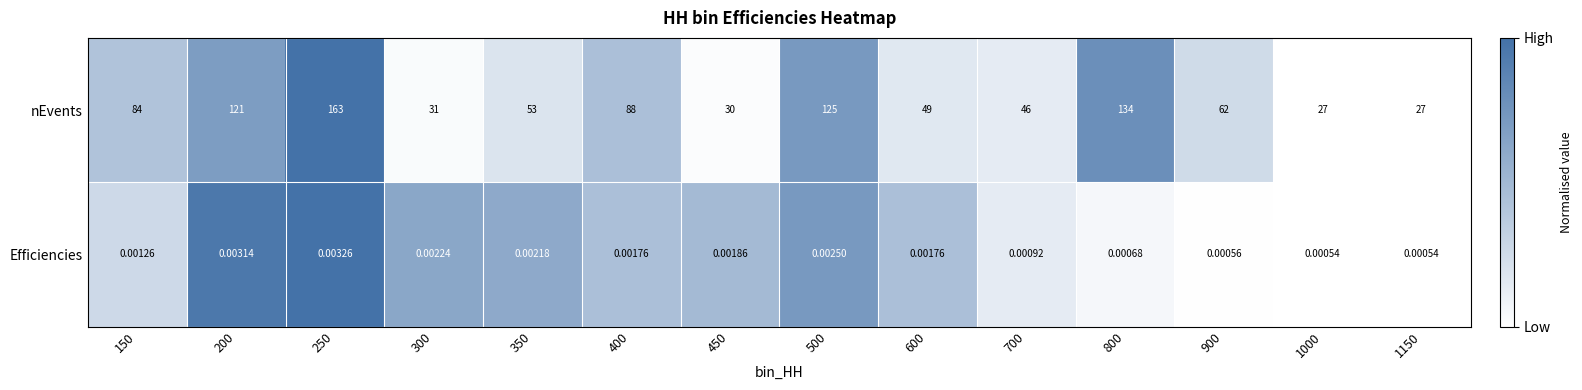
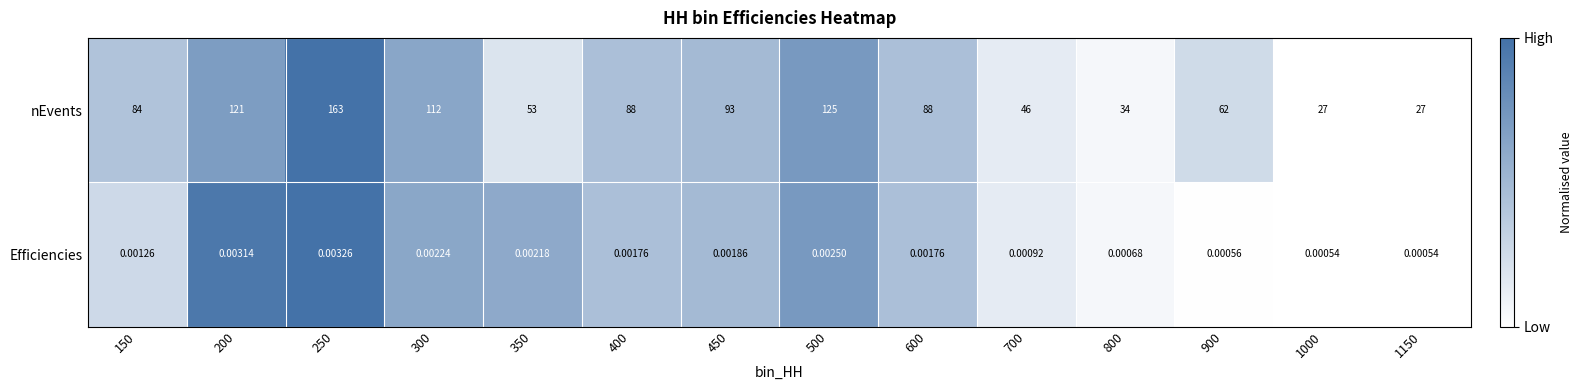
nEvents, 300: 31 -> 112
nEvents, 450: 30 -> 93
nEvents, 600: 49 -> 88
nEvents, 800: 134 -> 34
